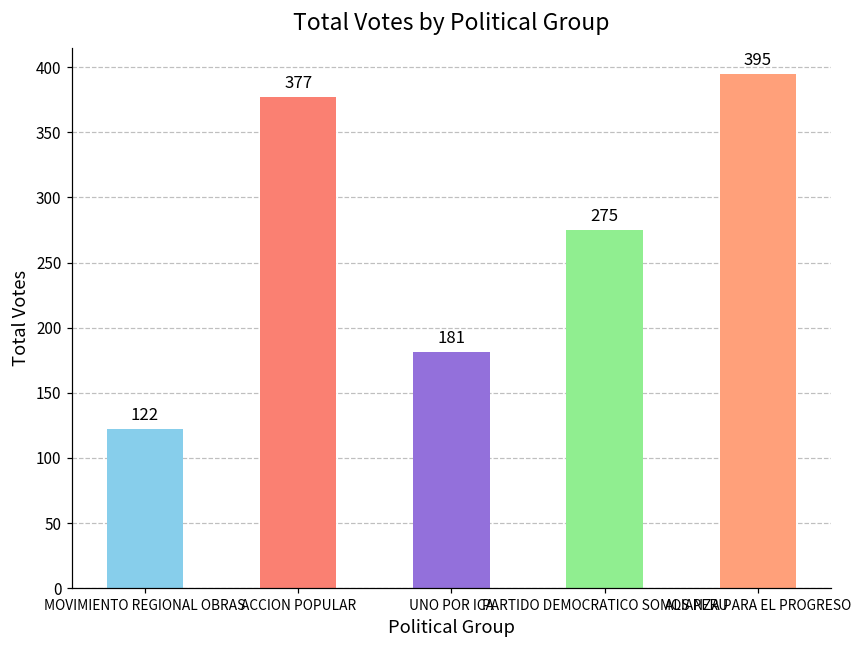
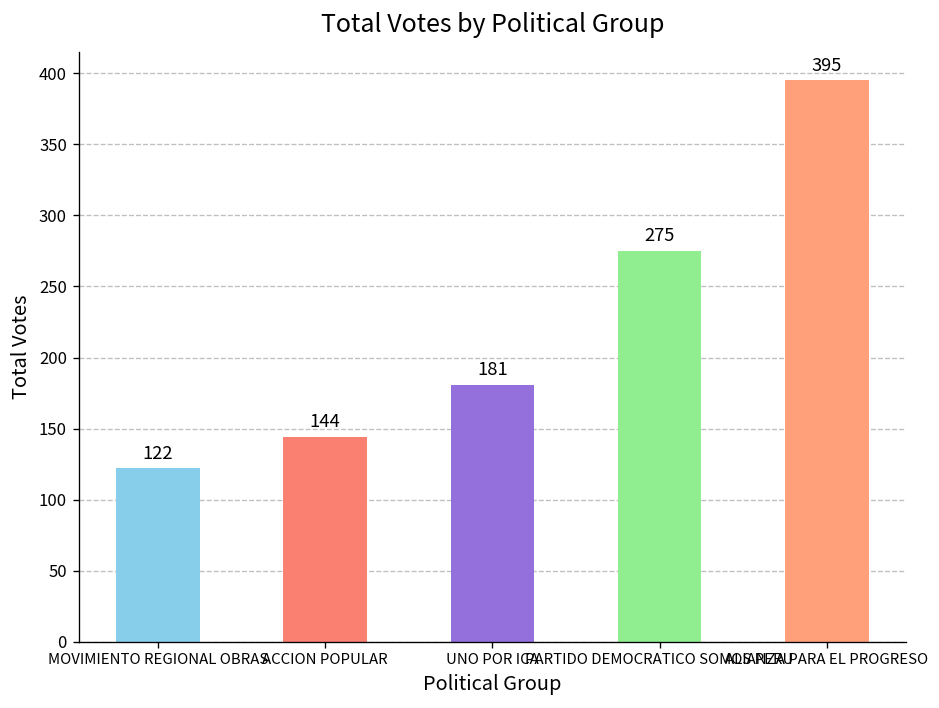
ACCION POPULAR: 377 -> 144
